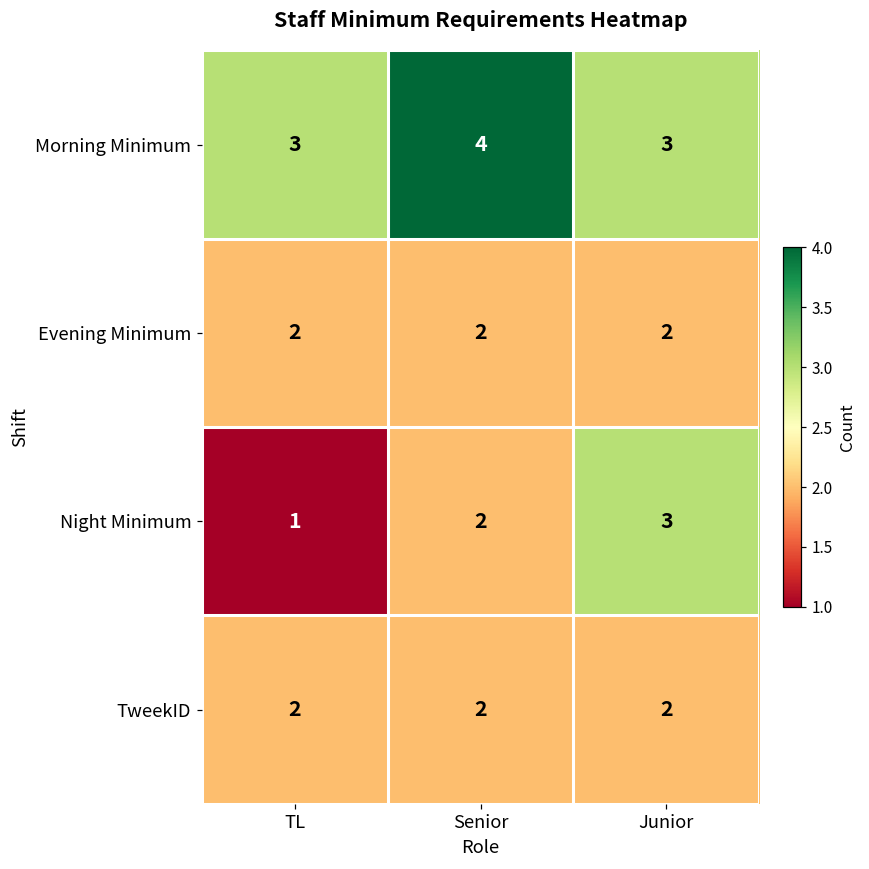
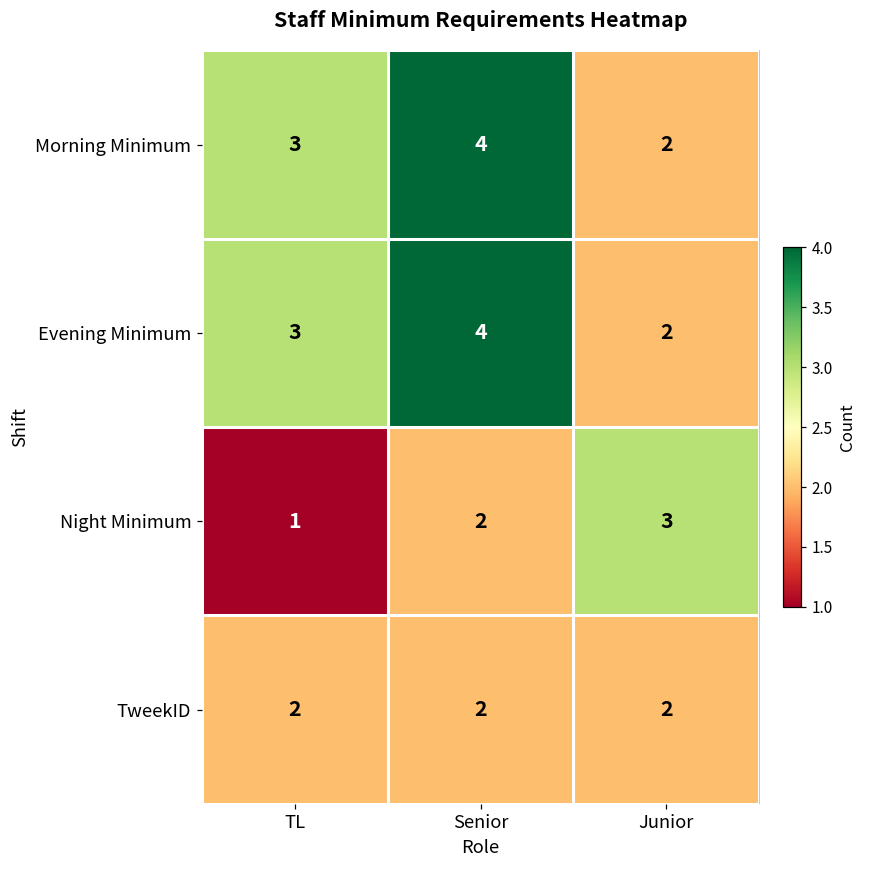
Morning Minimum, Junior: 3 -> 2
Evening Minimum, TL: 2 -> 3
Evening Minimum, Senior: 2 -> 4
